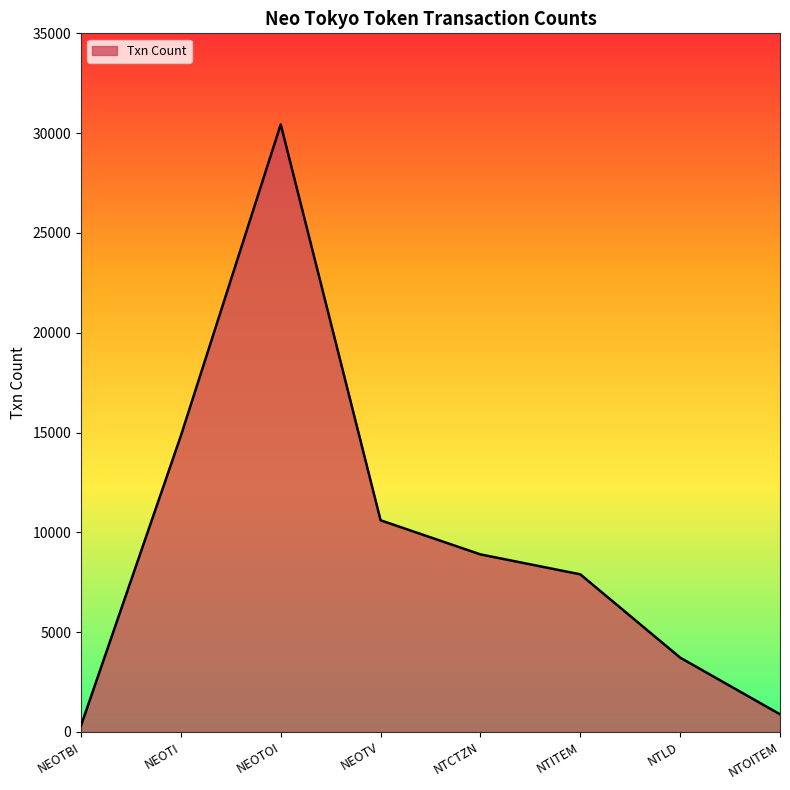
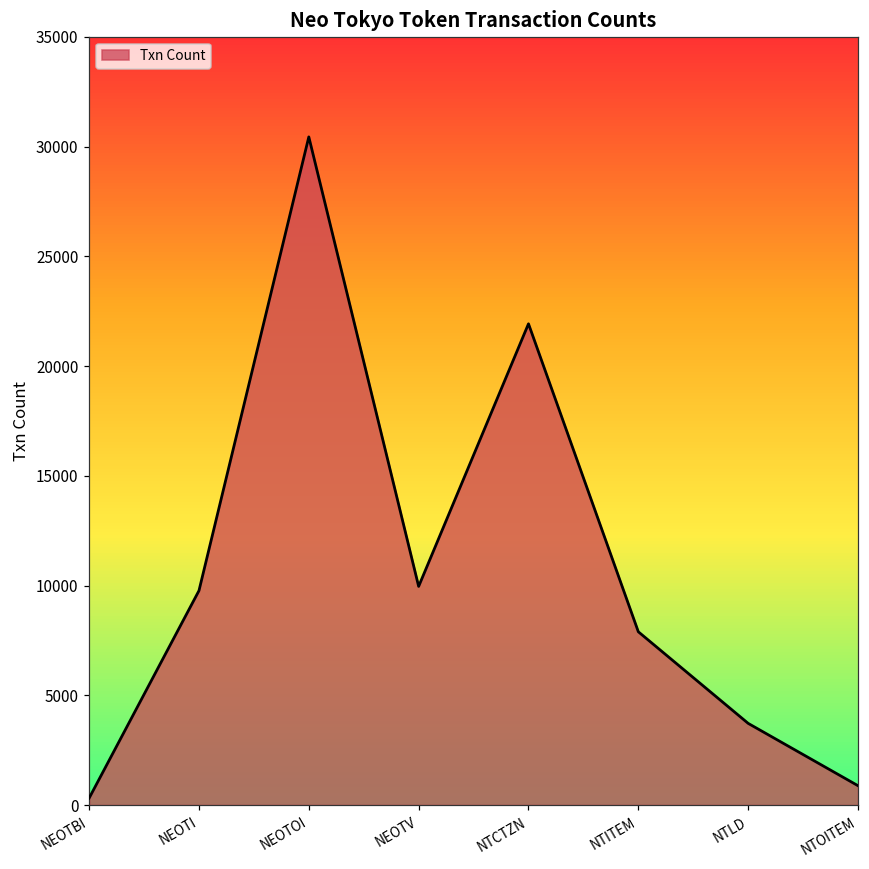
NEOTI: 14800 -> 9800
NEOTV: 10600 -> 10000
NTCTZN: 8900 -> 21900
